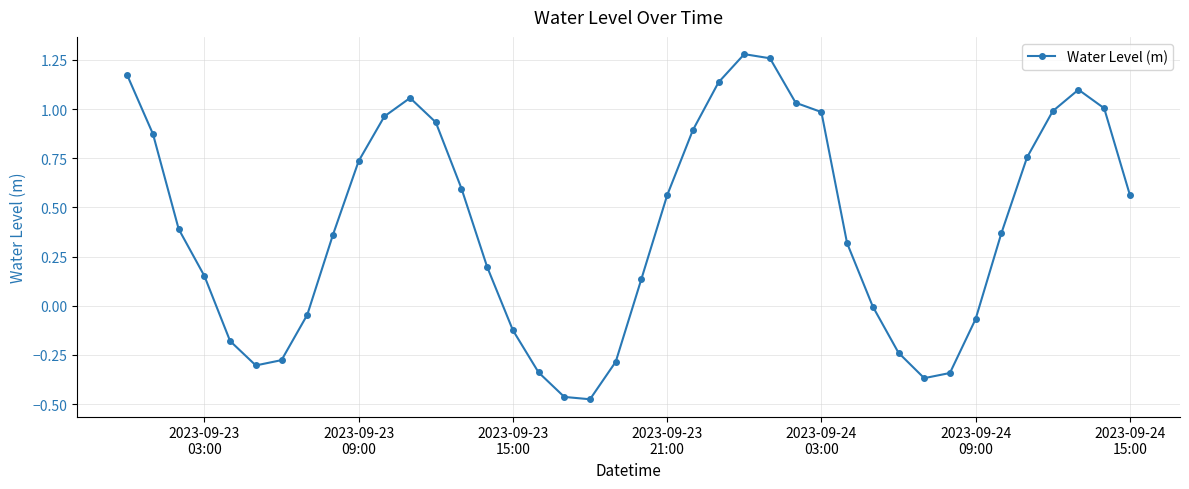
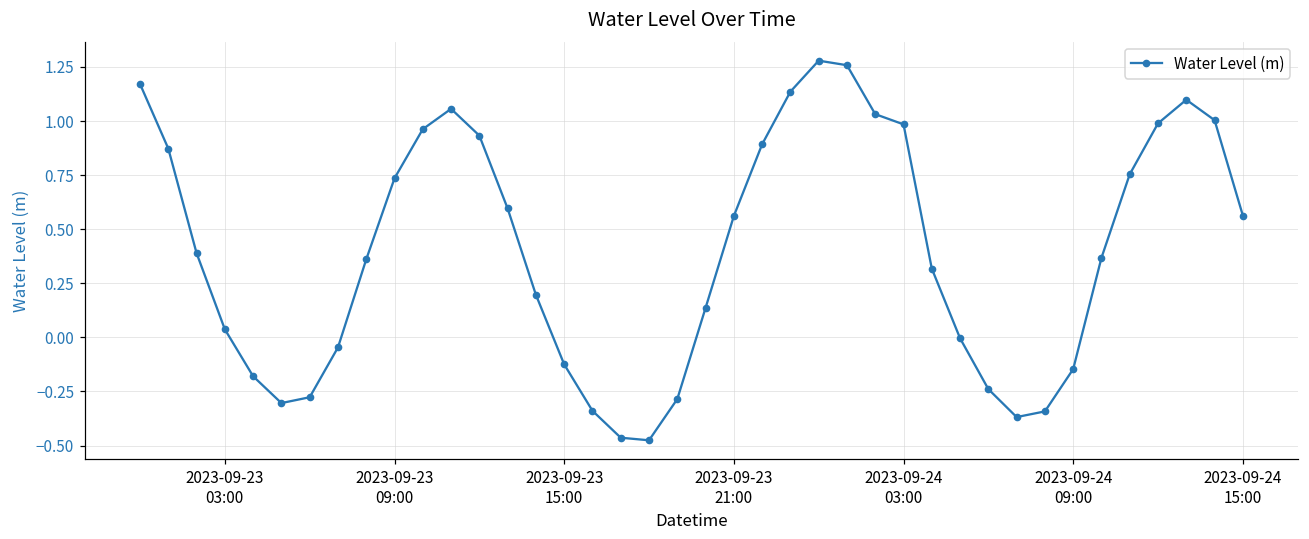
2023-09-23 03:00: 0.15 -> 0.04
2023-09-24 09:00: -0.07 -> -0.15
